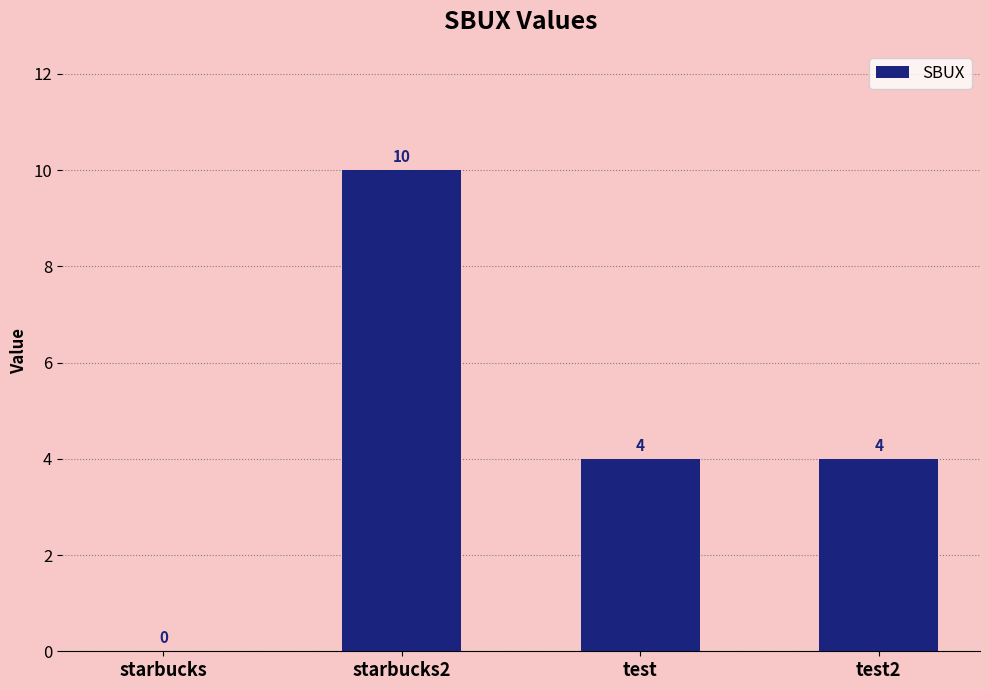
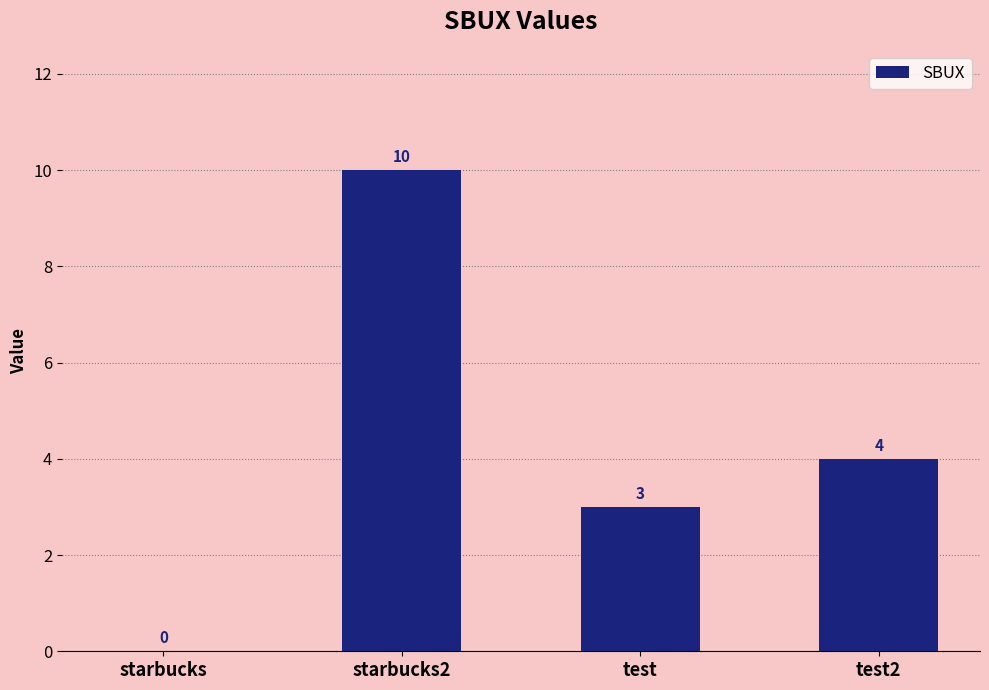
test: 4 -> 3
